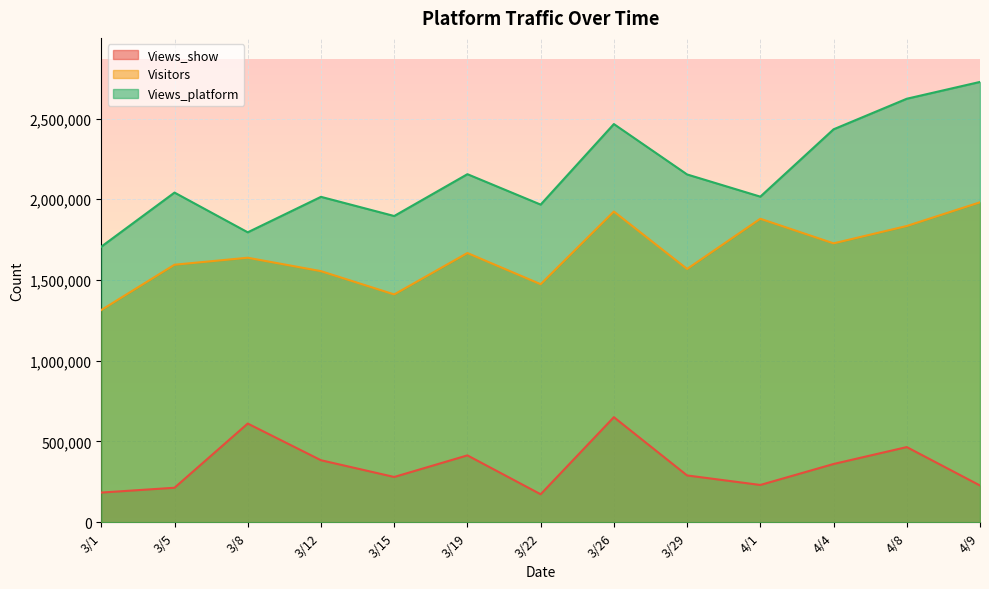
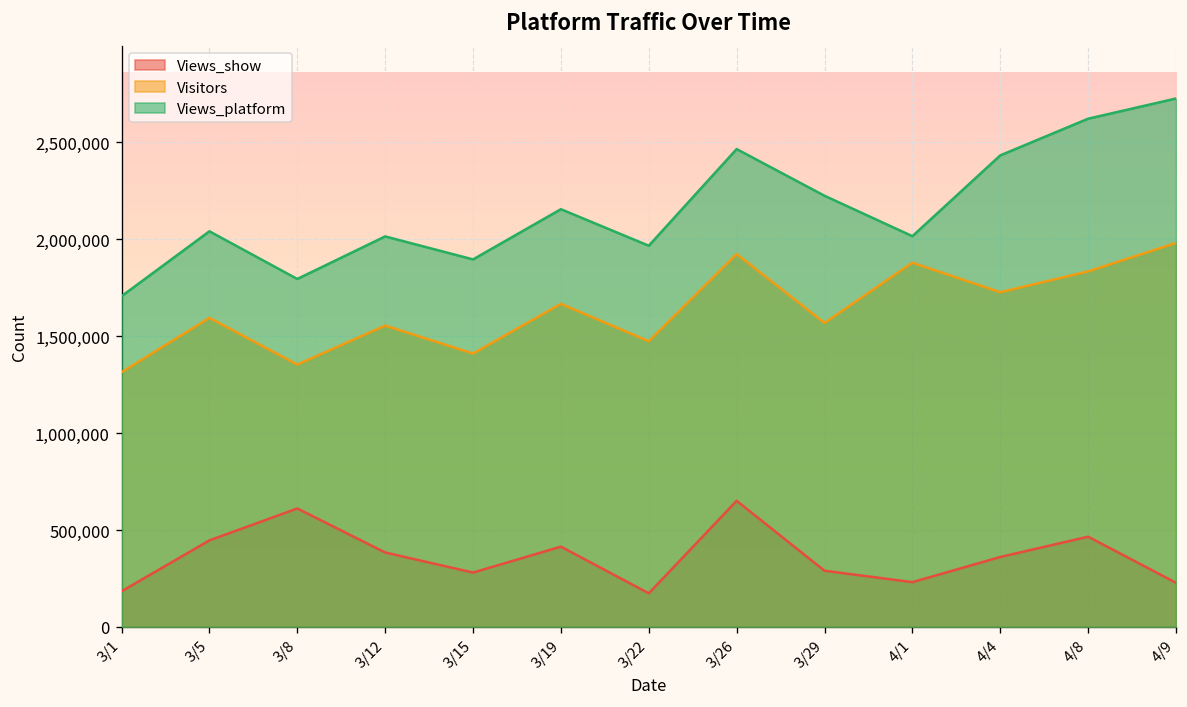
Views_show, 3/5: 210,000 -> 450,000
Visitors, 3/8: 1,640,000 -> 1,350,000
Views_platform, 3/29: 2,150,000 -> 2,220,000
